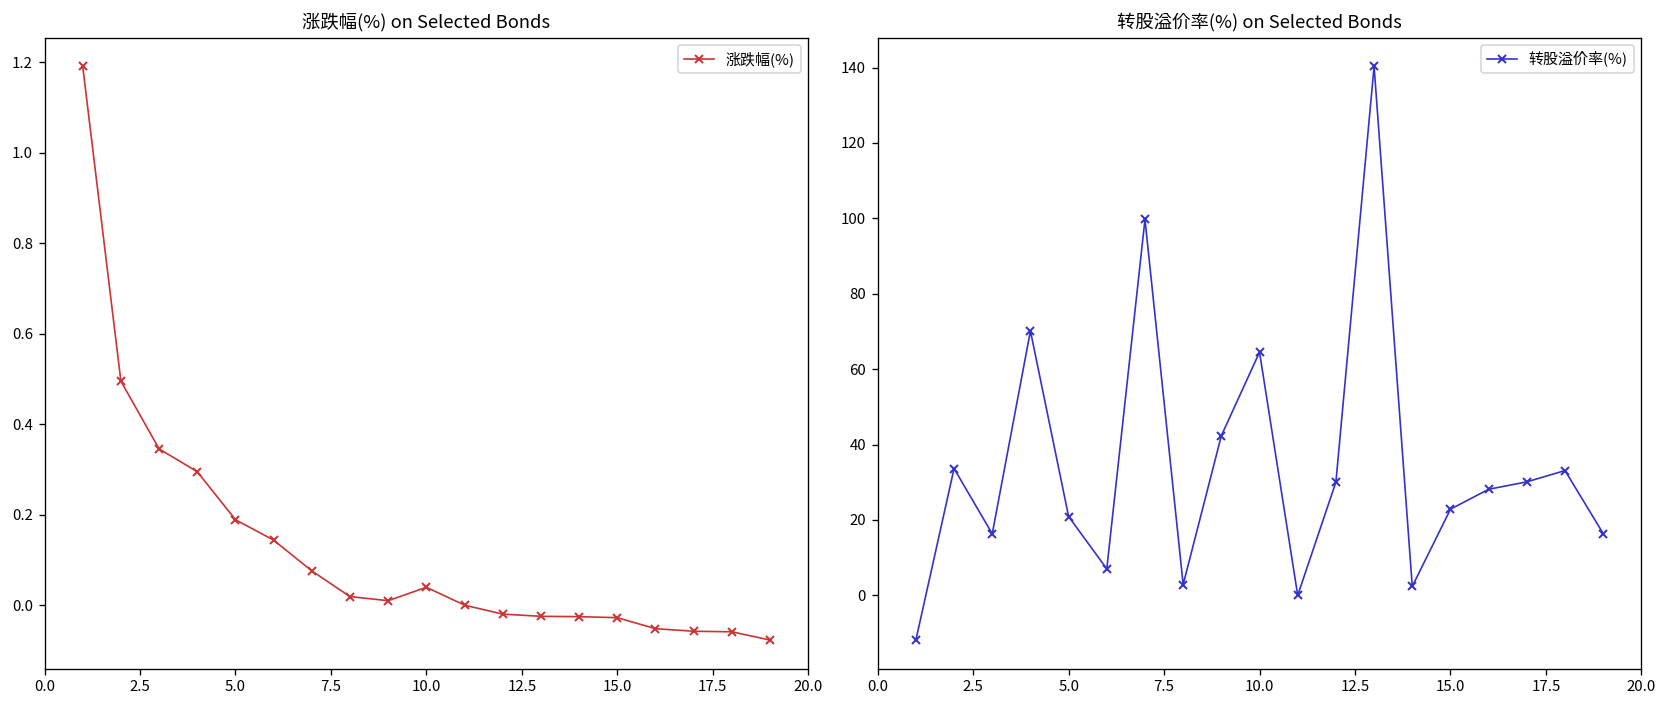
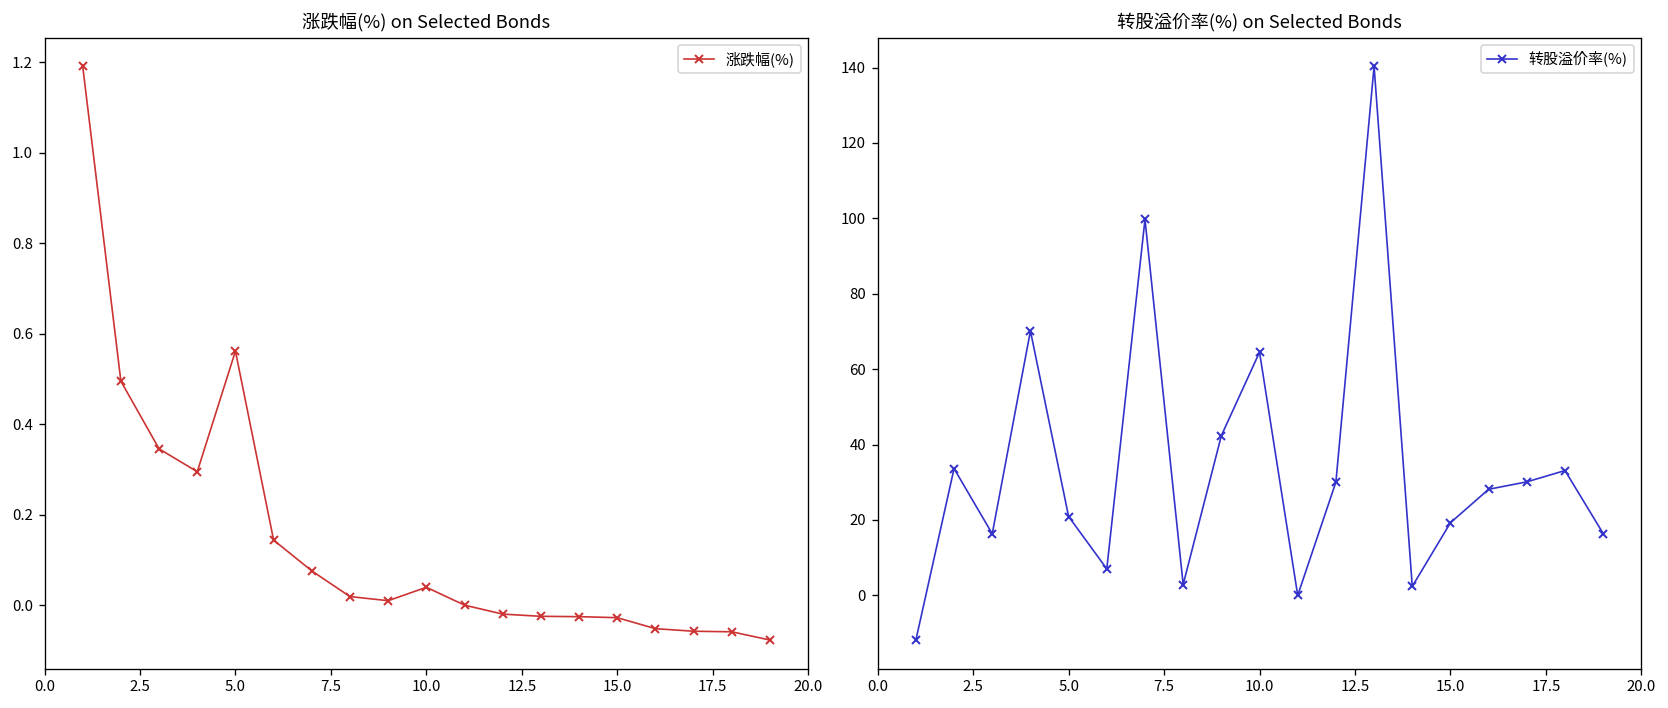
涨跌幅(%) on Selected Bonds, 5.0: 0.19 -> 0.56
转股溢价率(%) on Selected Bonds, 15.0: 23 -> 19
